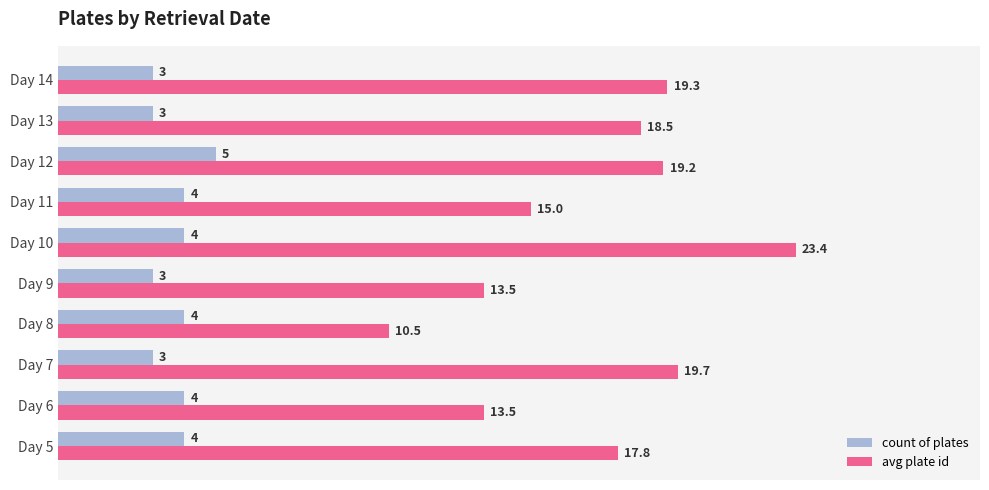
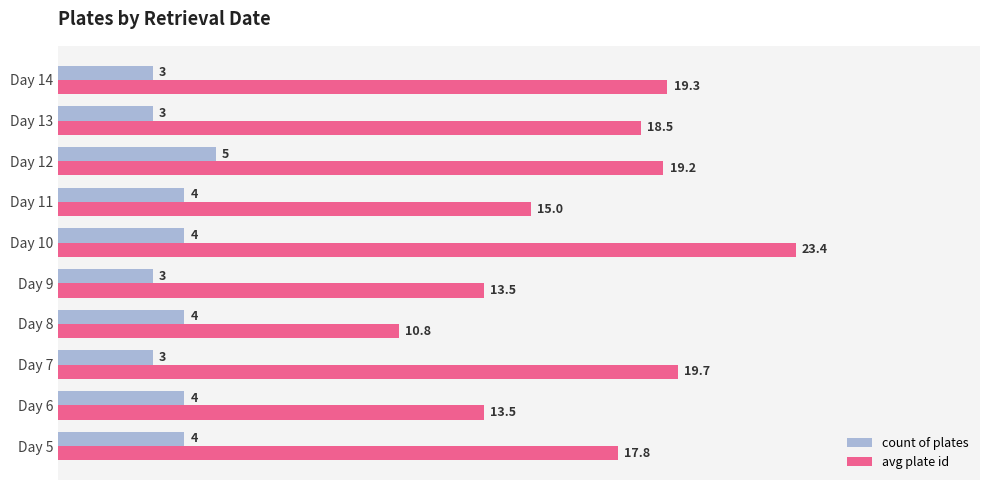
avg plate id, Day 8: 10.5 -> 10.8
